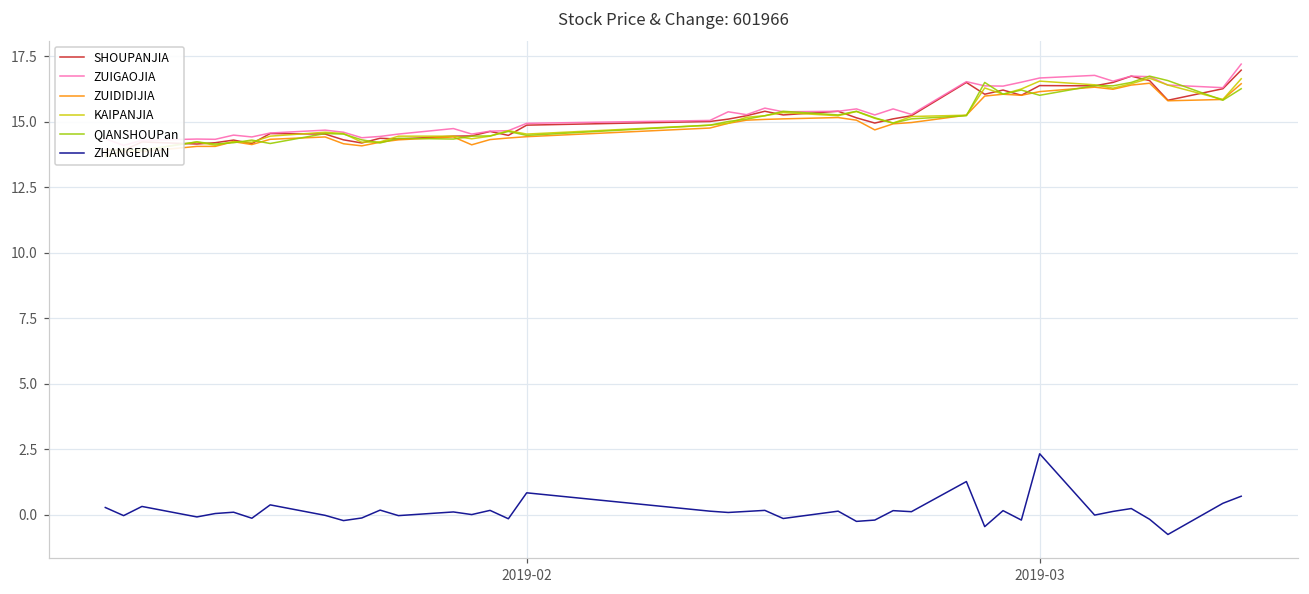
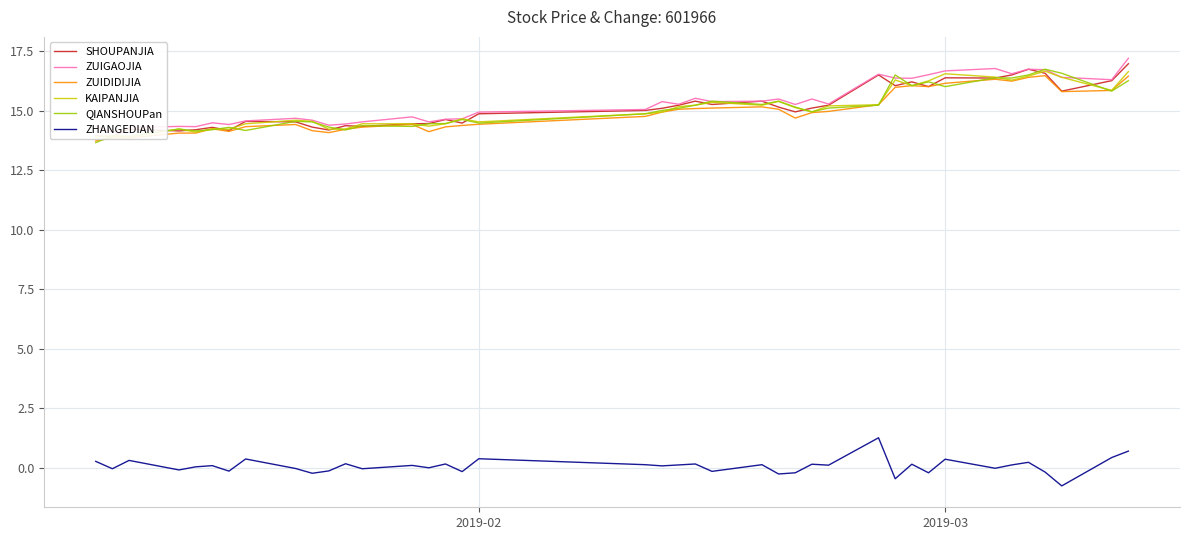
ZHANGEDIAN, 2019-02: 0.8 -> 0.4
ZHANGEDIAN, 2019-03: 2.3 -> 0.4
